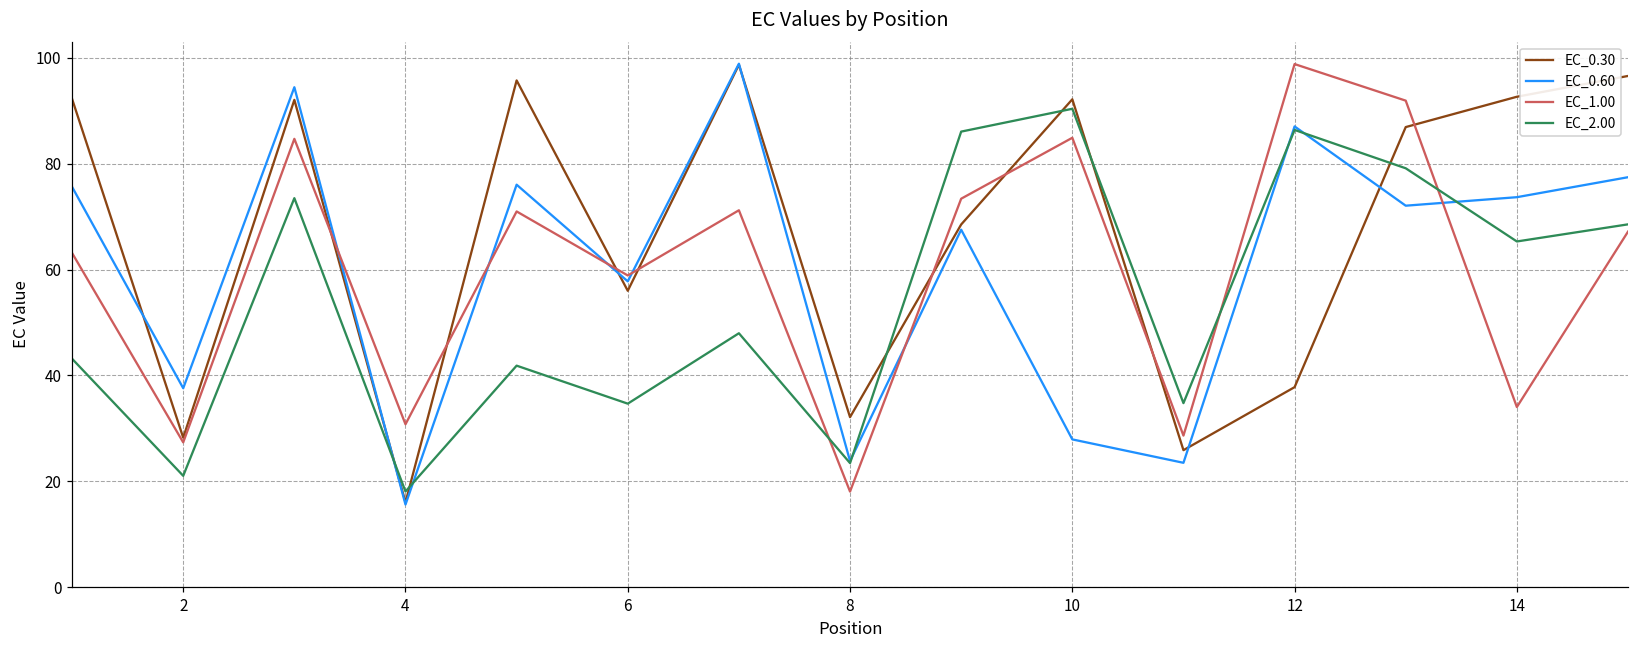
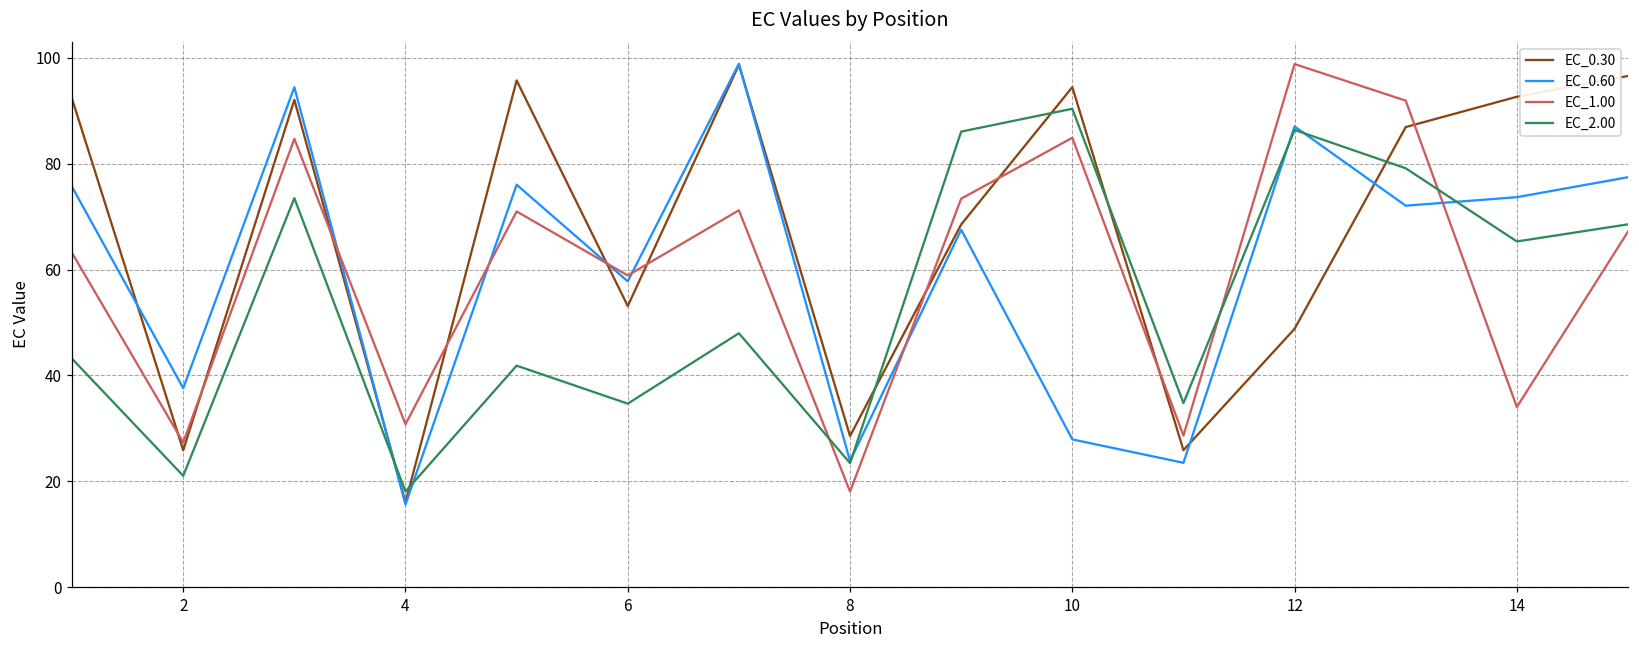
EC_0.30, 2: 28 -> 26
EC_0.30, 6: 56 -> 53
EC_0.30, 8: 32 -> 29
EC_0.30, 10: 92 -> 94
EC_0.30, 12: 38 -> 49
